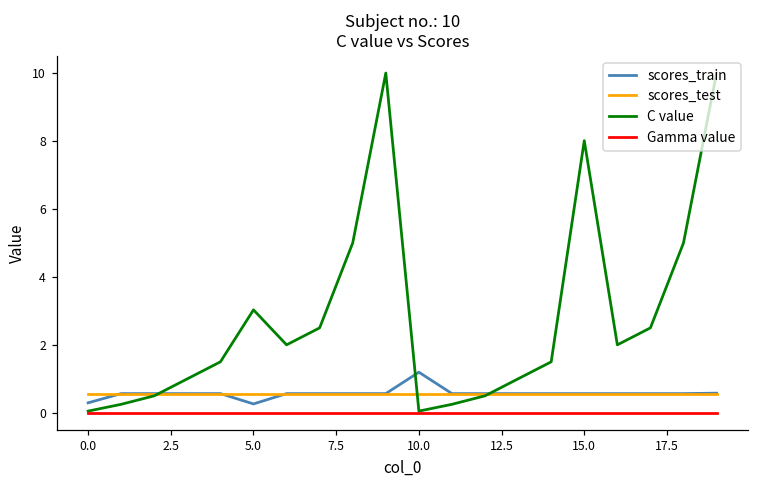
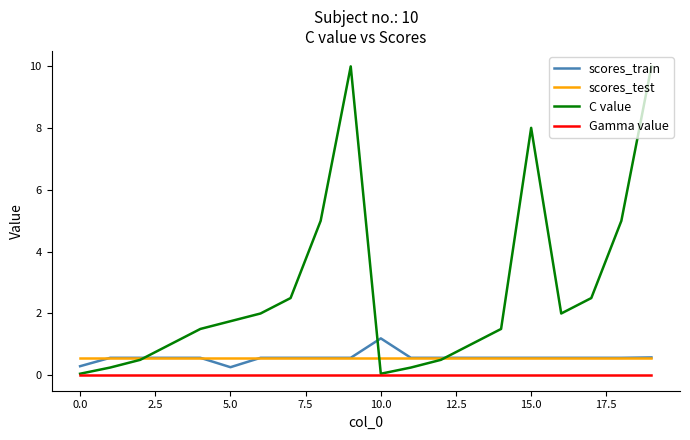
C value, 5.0: 3.0 -> 1.8
